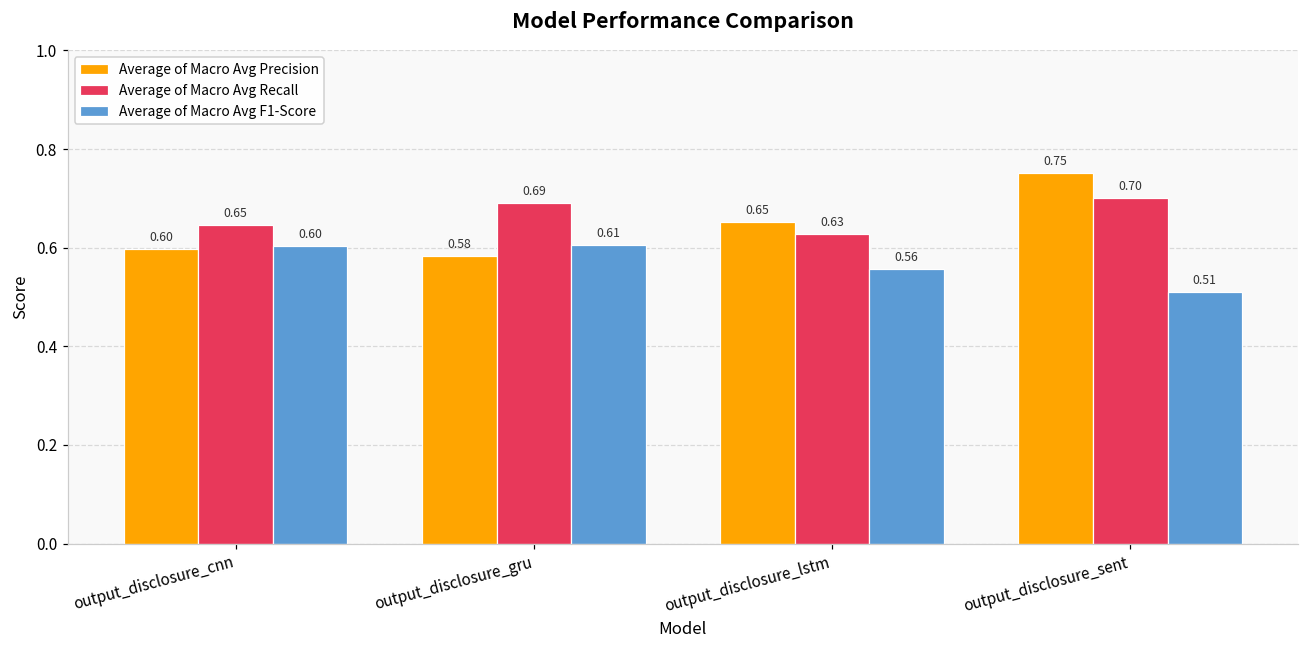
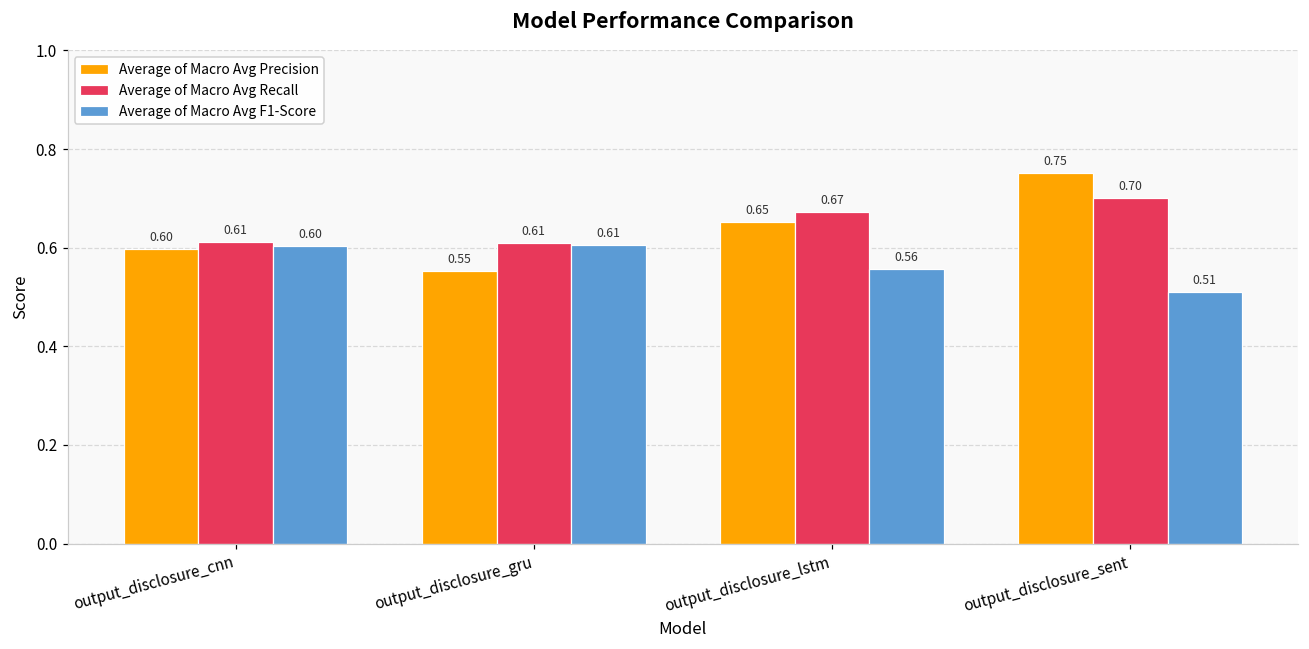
Average of Macro Avg Recall, output_disclosure_cnn: 0.65 -> 0.61
Average of Macro Avg Precision, output_disclosure_gru: 0.58 -> 0.55
Average of Macro Avg Recall, output_disclosure_gru: 0.69 -> 0.61
Average of Macro Avg Recall, output_disclosure_lstm: 0.63 -> 0.67
